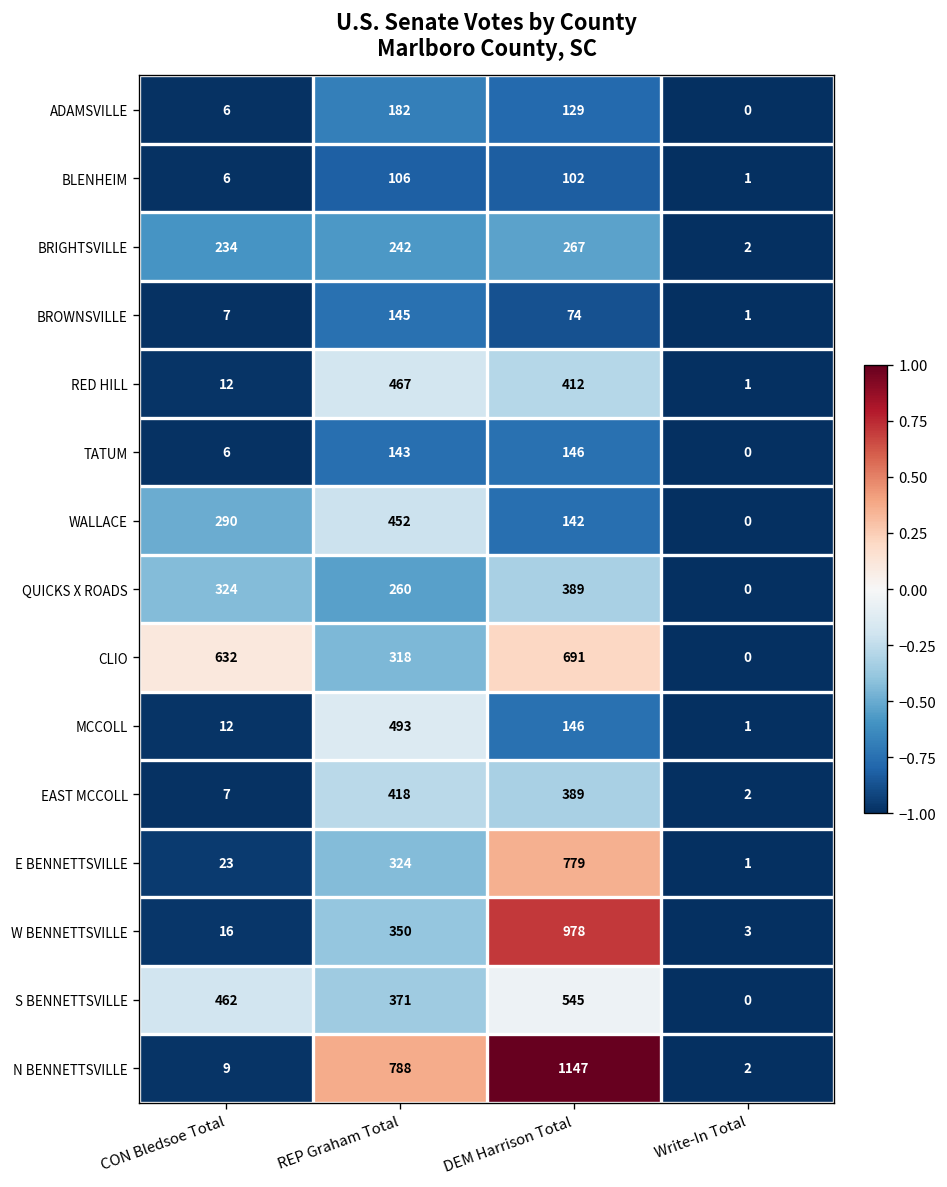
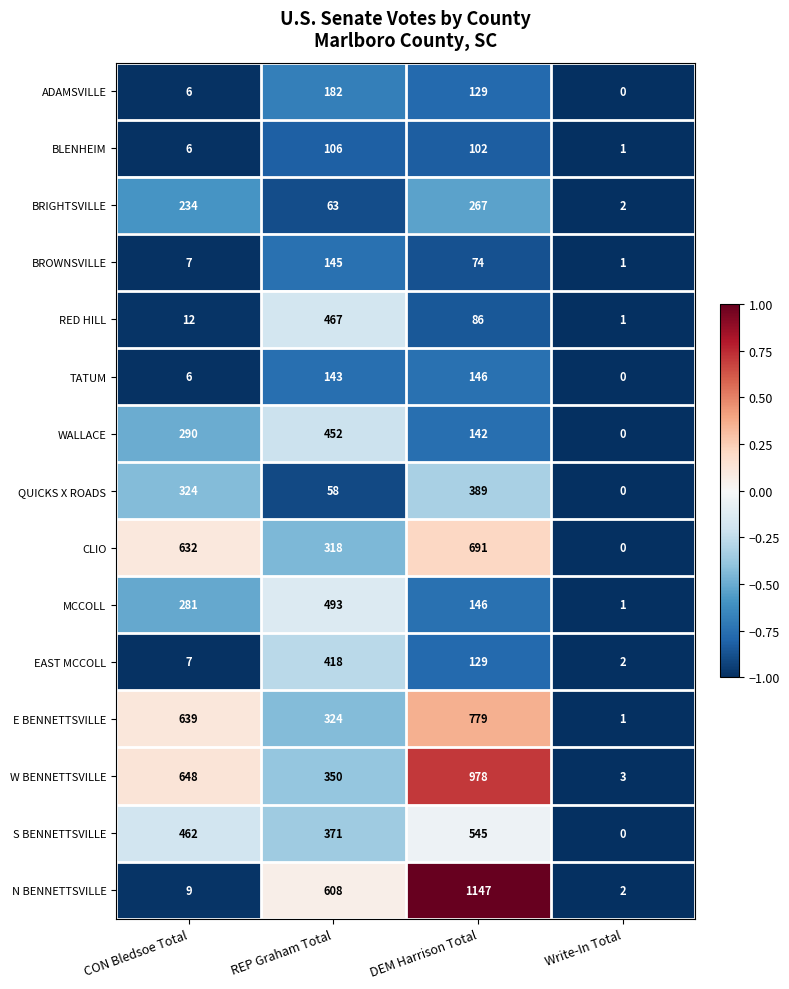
BRIGHTSVILLE, REP Graham Total: 242 -> 63
RED HILL, DEM Harrison Total: 412 -> 86
QUICKS X ROADS, REP Graham Total: 260 -> 58
MCCOLL, CON Bledsoe Total: 12 -> 281
EAST MCCOLL, DEM Harrison Total: 389 -> 129
E BENNETTSVILLE, CON Bledsoe Total: 23 -> 639
W BENNETTSVILLE, CON Bledsoe Total: 16 -> 648
N BENNETTSVILLE, REP Graham Total: 788 -> 608
